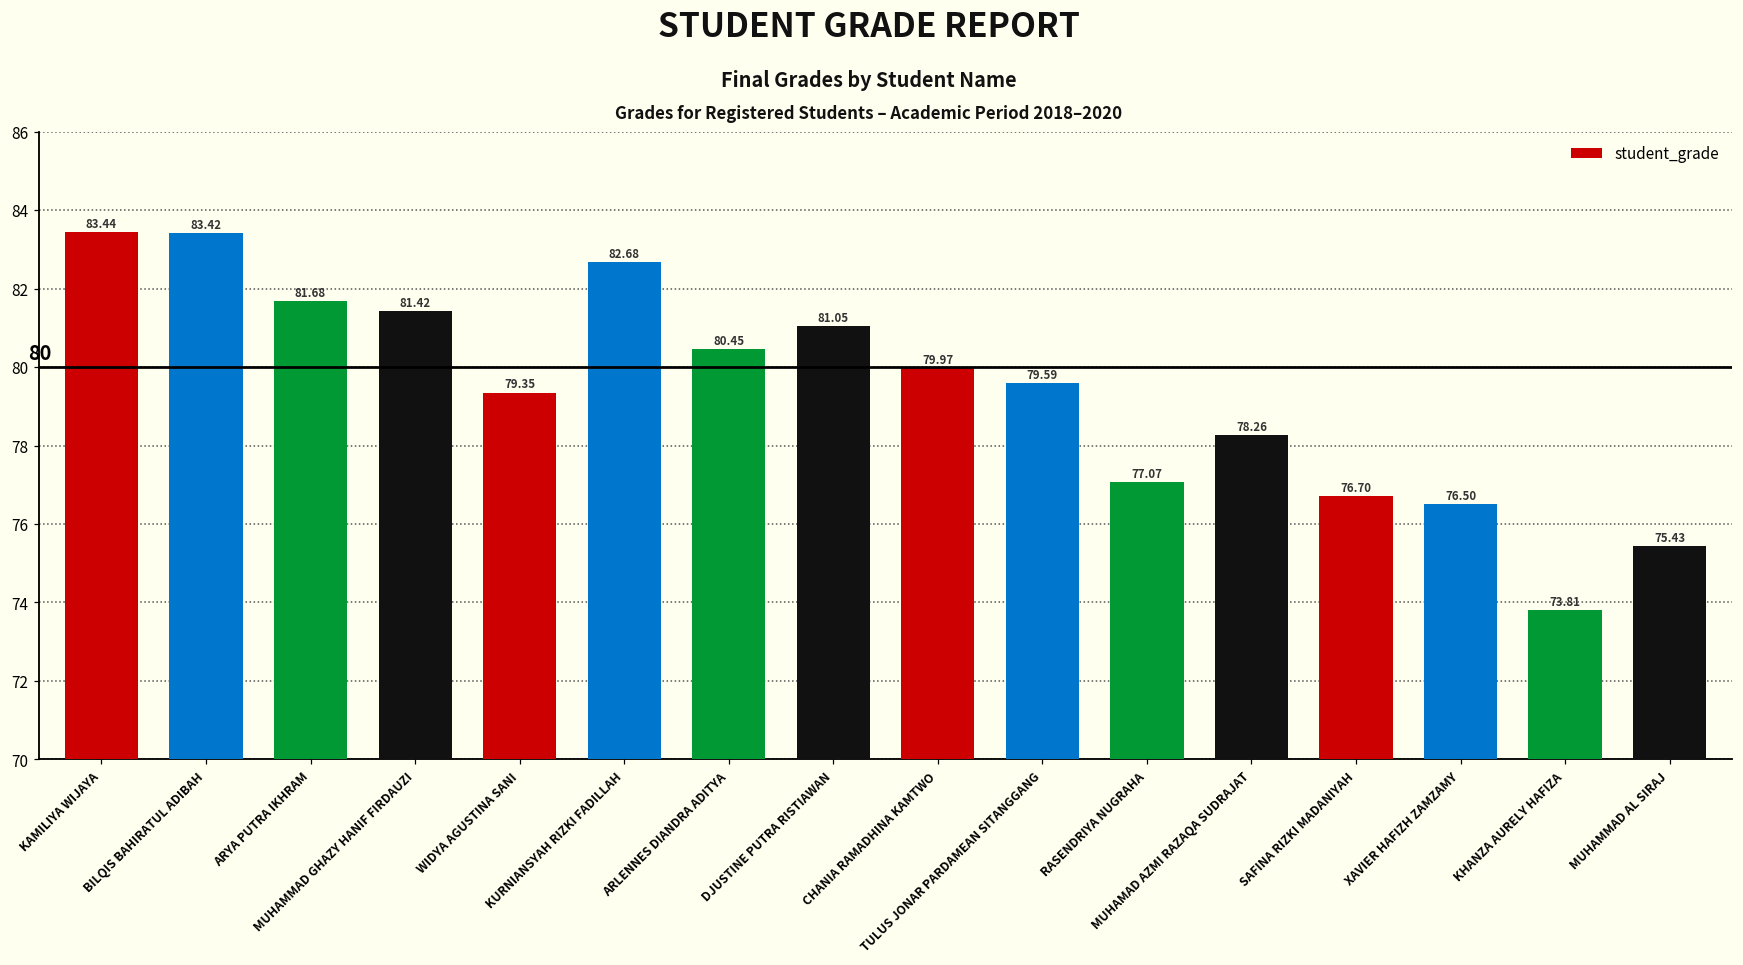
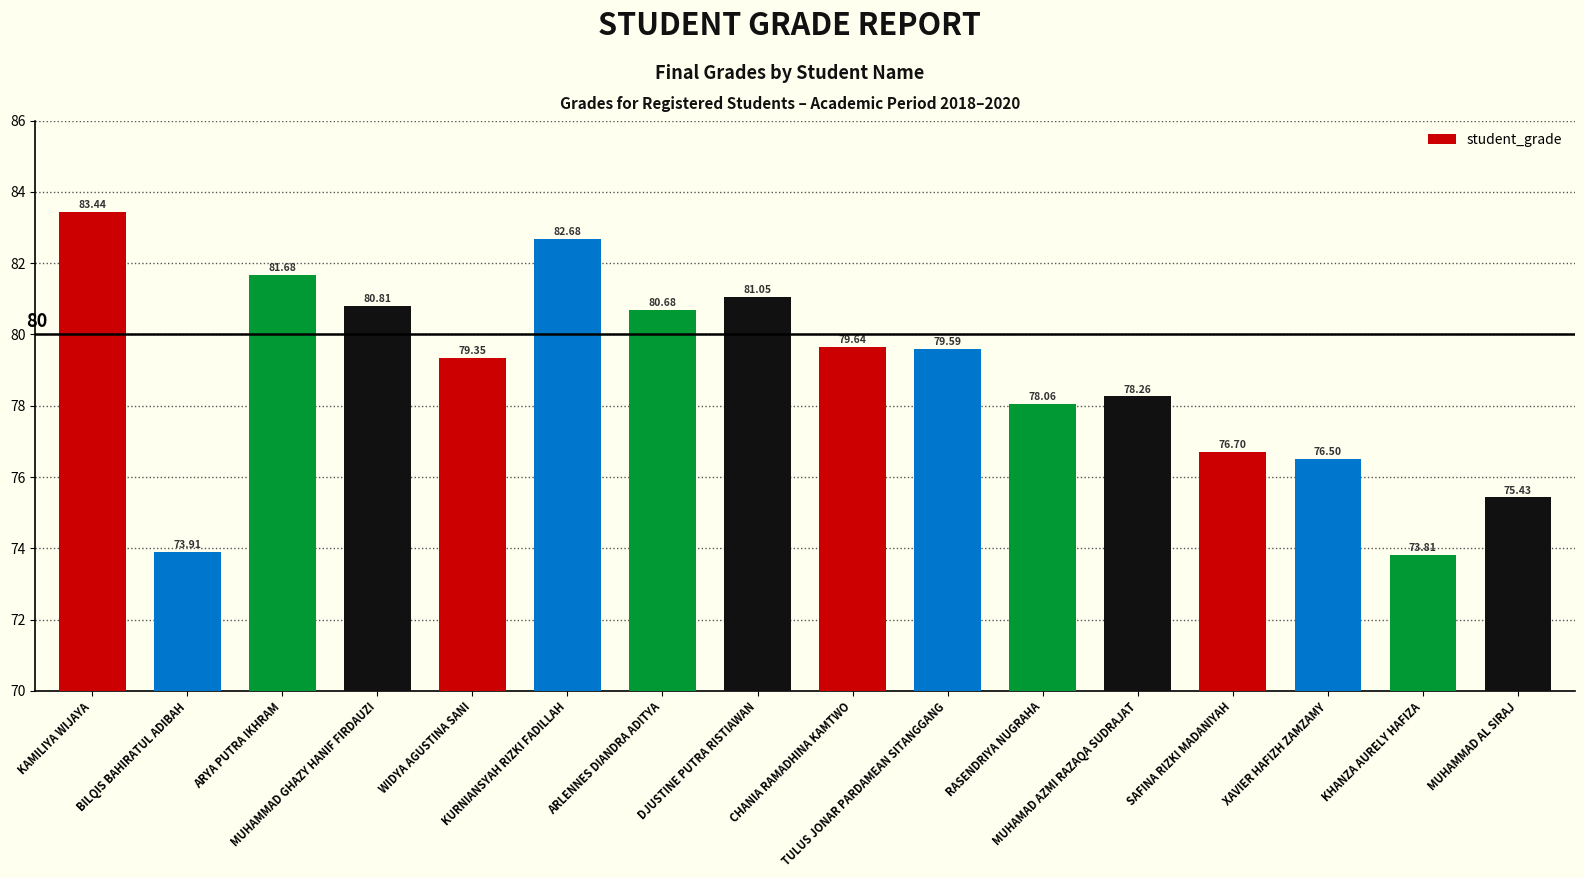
BILQIS BAHIRATUL ADIBAH: 83.42 -> 73.91
MUHAMMAD GHAZY HANIF FIRDAUZI: 81.42 -> 80.81
ARLENNES DIANDRA ADITYA: 80.45 -> 80.68
CHANIA RAMADHINA KAMTWO: 79.97 -> 79.64
RASENDRIYA NUGRAHA: 77.07 -> 78.06
